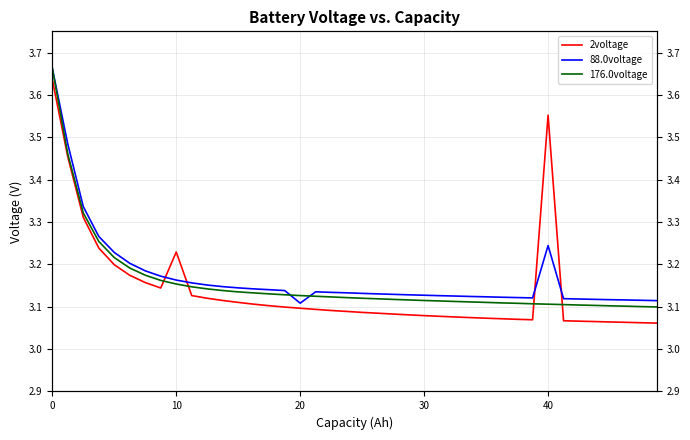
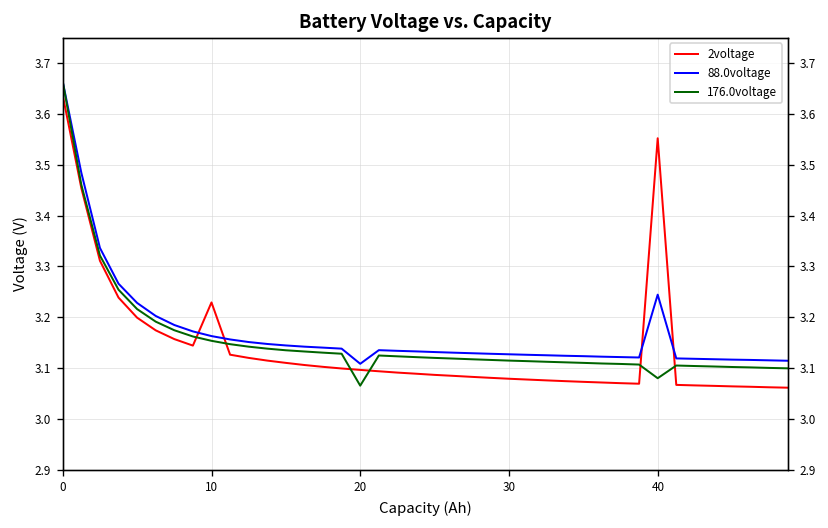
176.0voltage, 20: 3.13 -> 3.07
176.0voltage, 40: 3.11 -> 3.08
